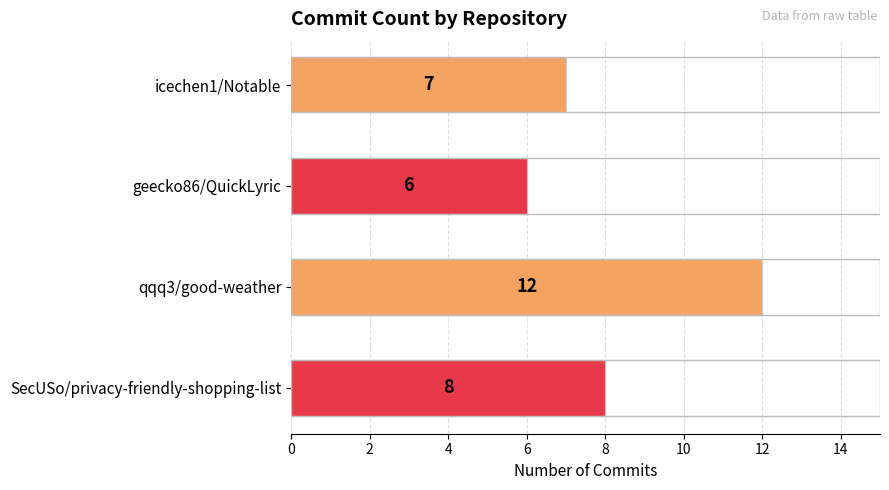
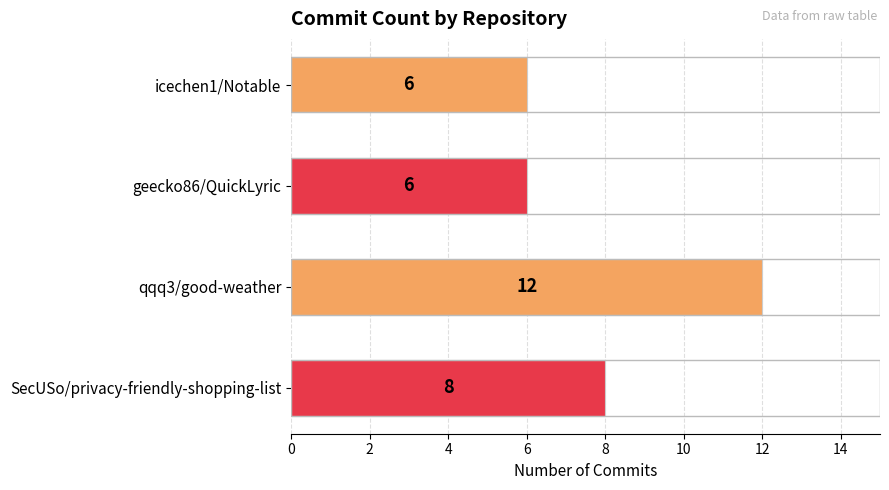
icechen1/Notable: 7 -> 6
